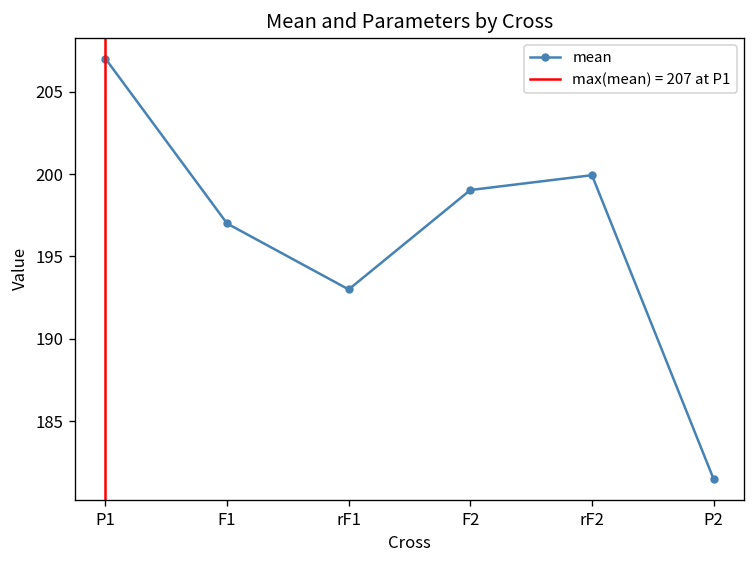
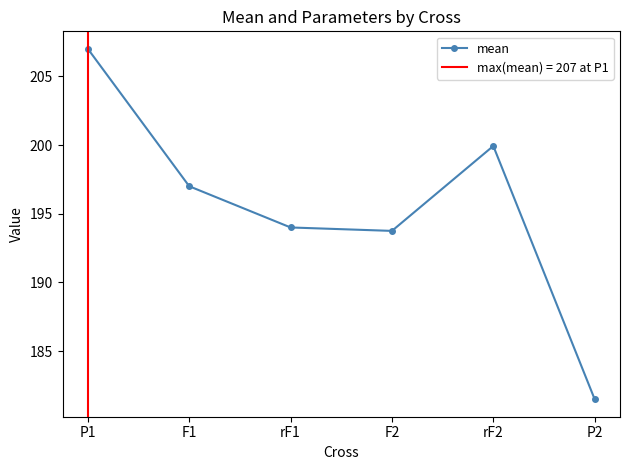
rF1: 193 -> 194
F2: 199.0 -> 193.8
